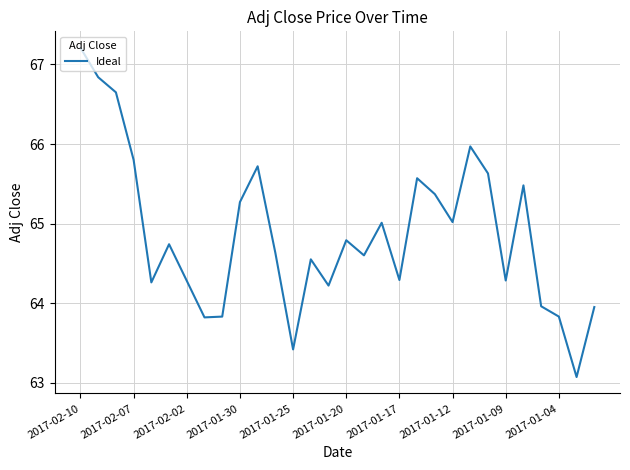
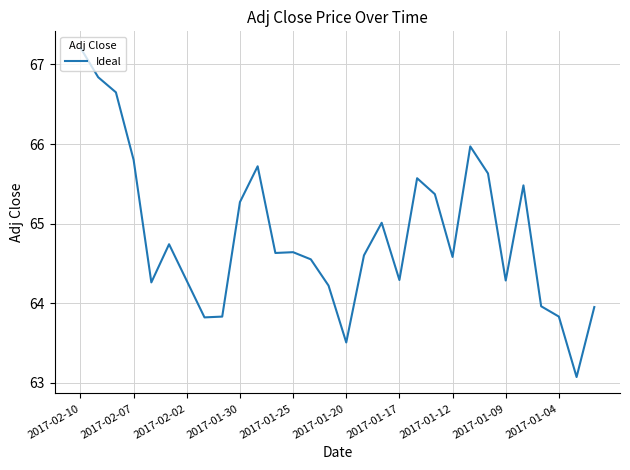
2017-01-25: 63.4 -> 64.6
2017-01-20: 64.8 -> 63.5
2017-01-12: 65.0 -> 64.6
